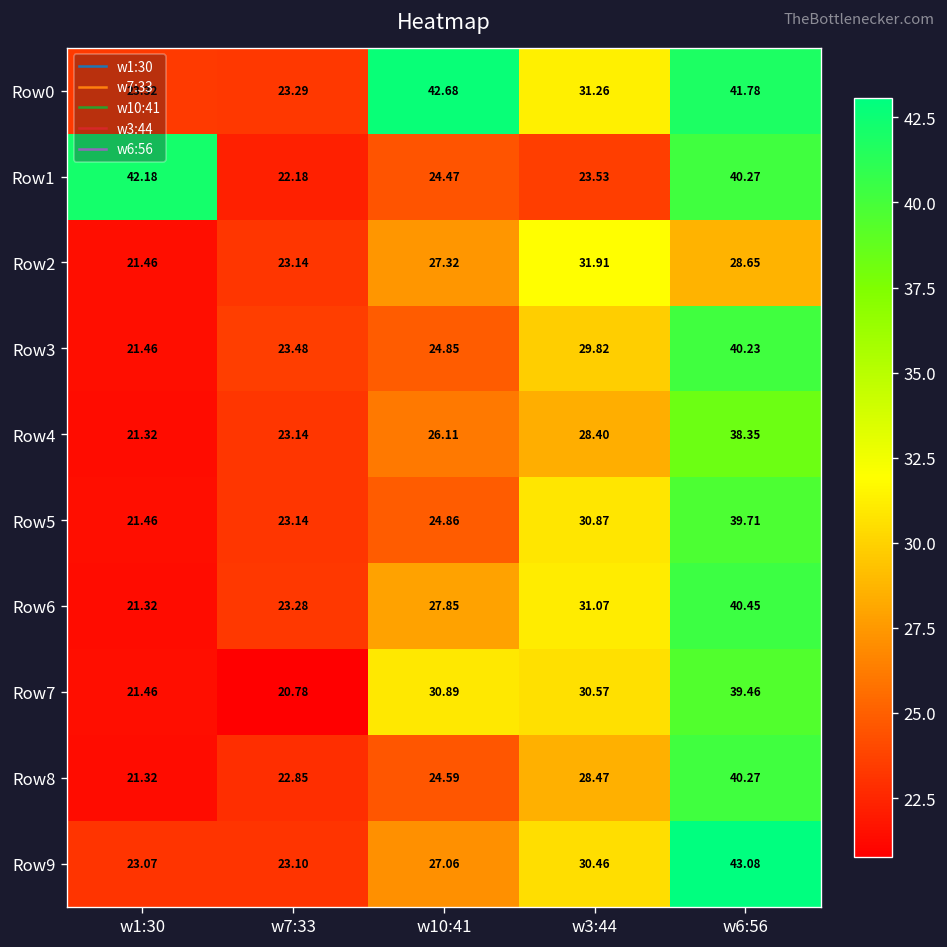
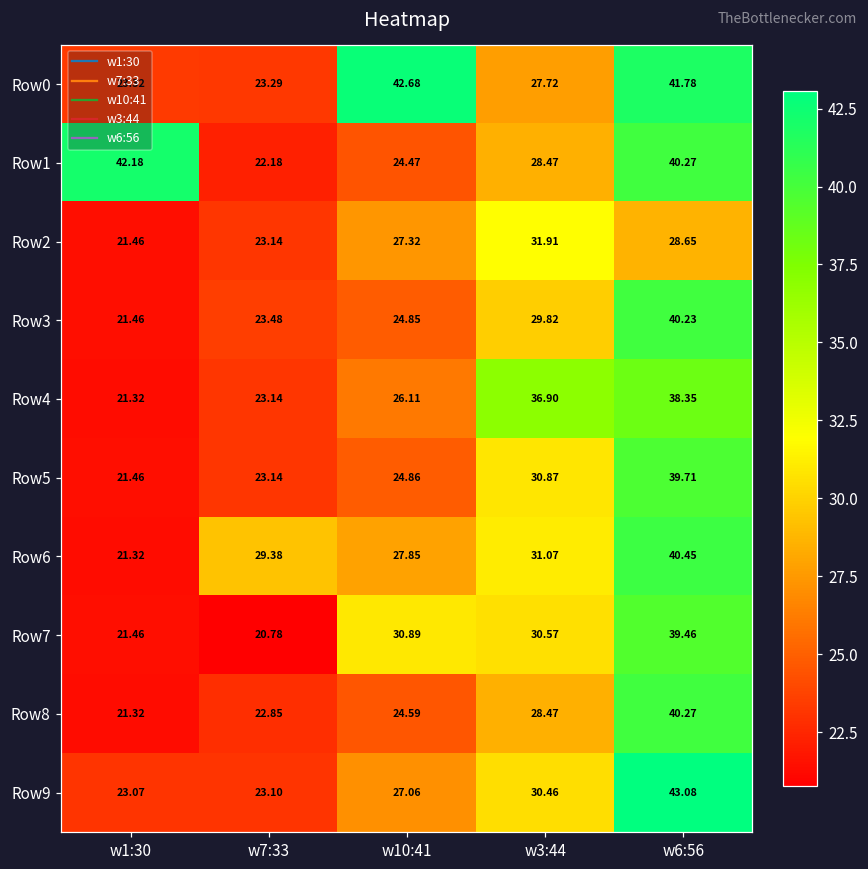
Row0, w3:44: 31.26 -> 27.72
Row1, w3:44: 23.53 -> 28.47
Row4, w3:44: 28.40 -> 36.90
Row6, w7:33: 23.28 -> 29.38
